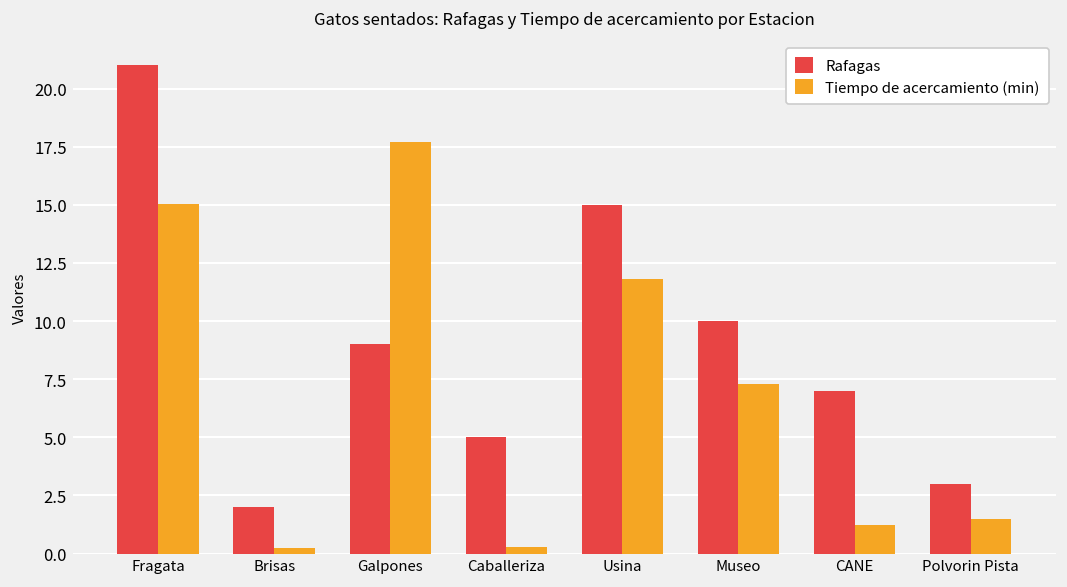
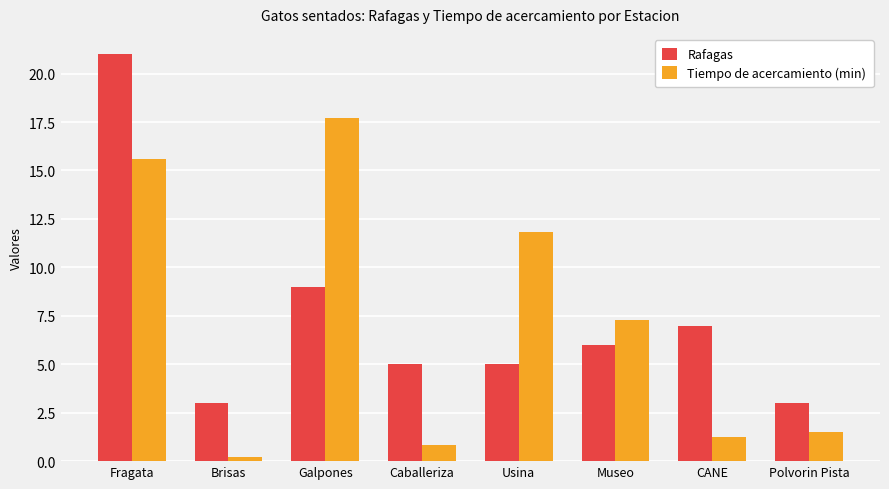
Tiempo de acercamiento (min), Fragata: 15.0 -> 15.6
Rafagas, Brisas: 2 -> 3
Tiempo de acercamiento (min), Caballeriza: 0.3 -> 0.8
Rafagas, Usina: 15 -> 5
Rafagas, Museo: 10 -> 6
